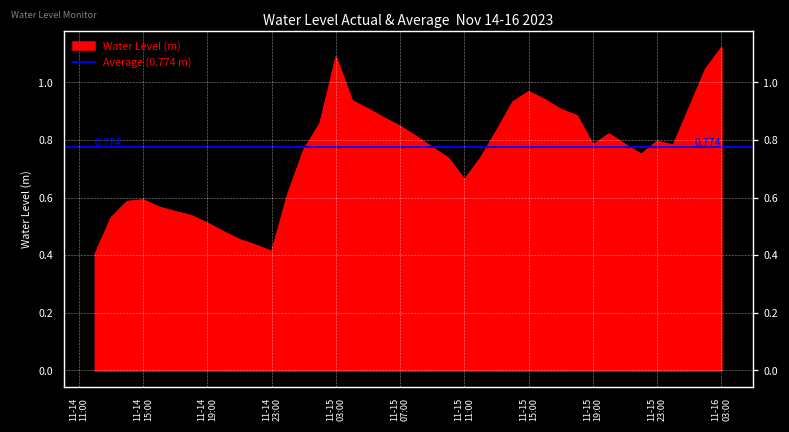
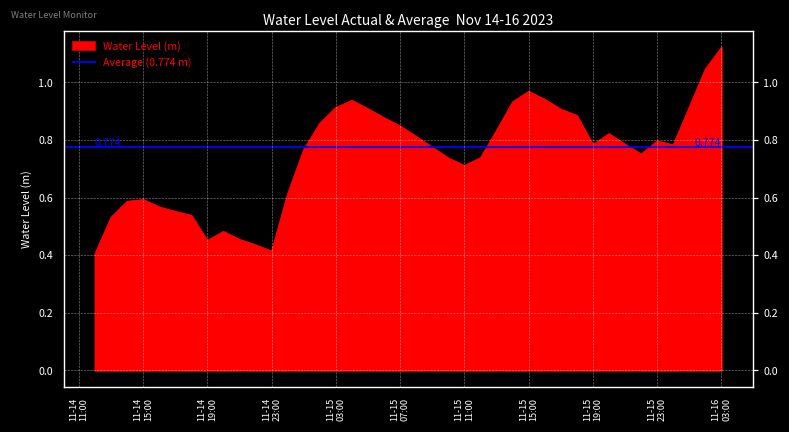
11-14 19:00: 0.51 -> 0.45
11-15 03:00: 1.09 -> 0.91
11-15 11:00: 0.66 -> 0.71
